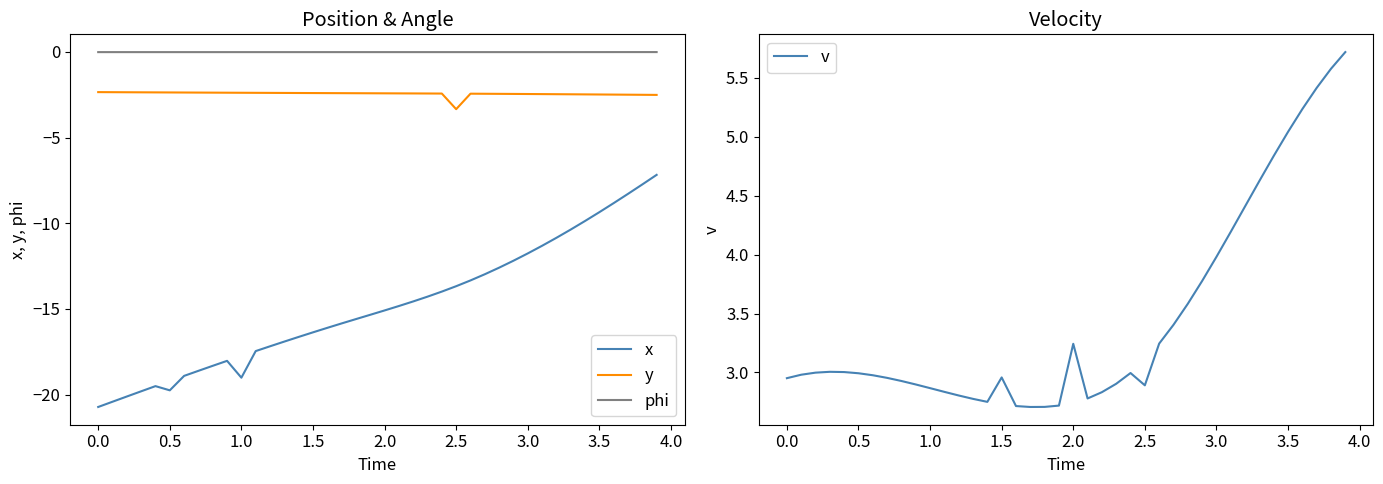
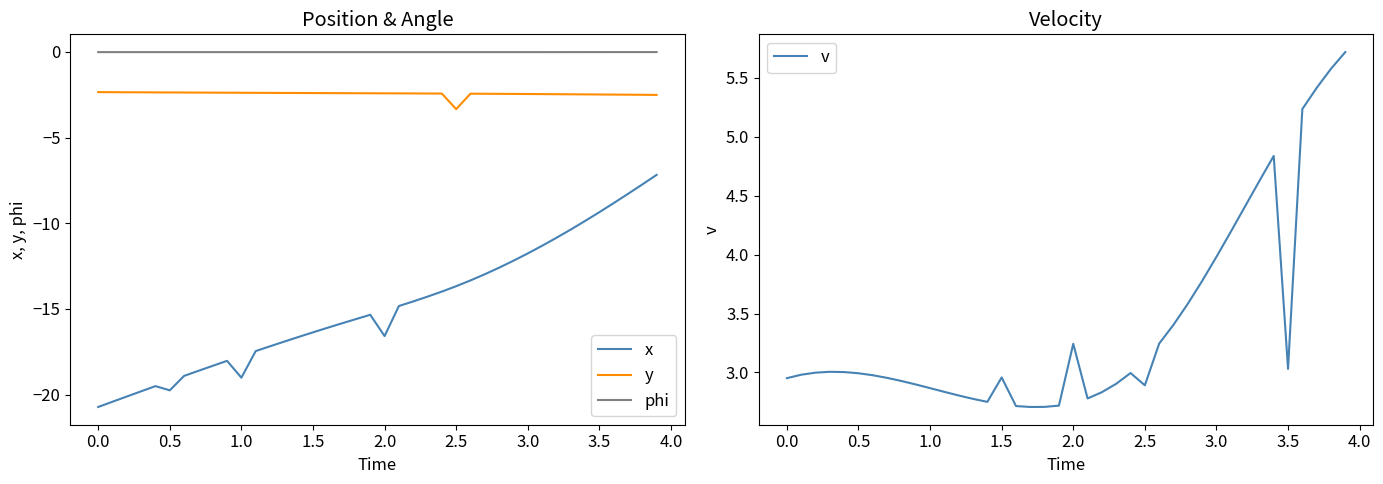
Position & Angle, x, 2.0: -15.1 -> -16.6
Velocity, 3.5: 5.04 -> 3.03
